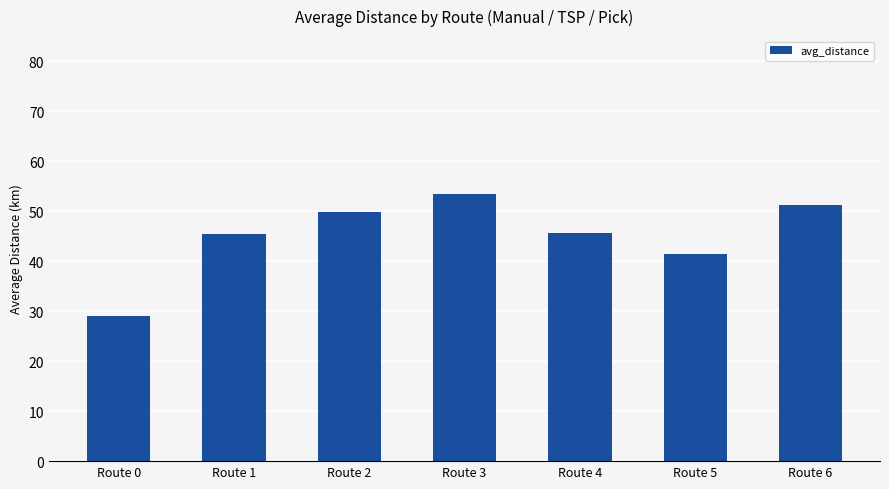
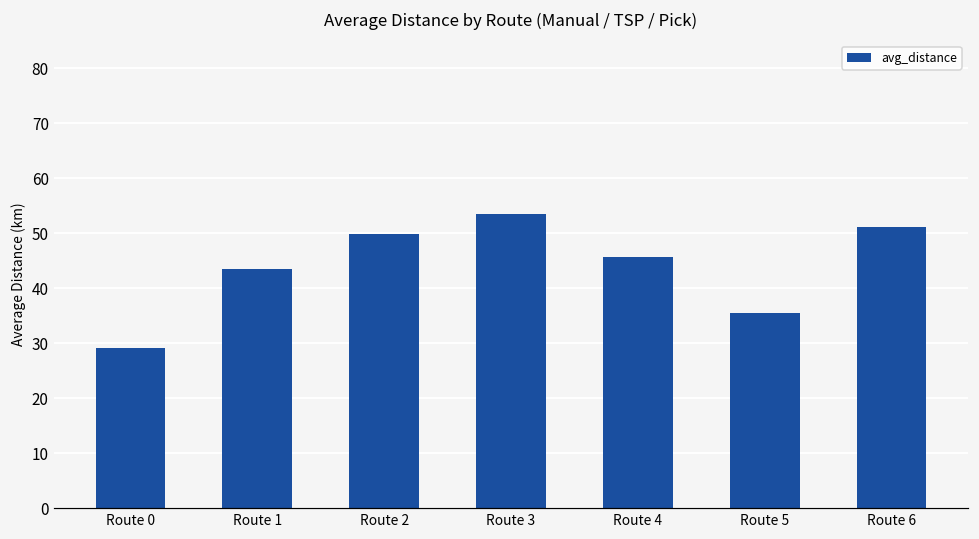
Route 1: 45 -> 44
Route 5: 41 -> 35
